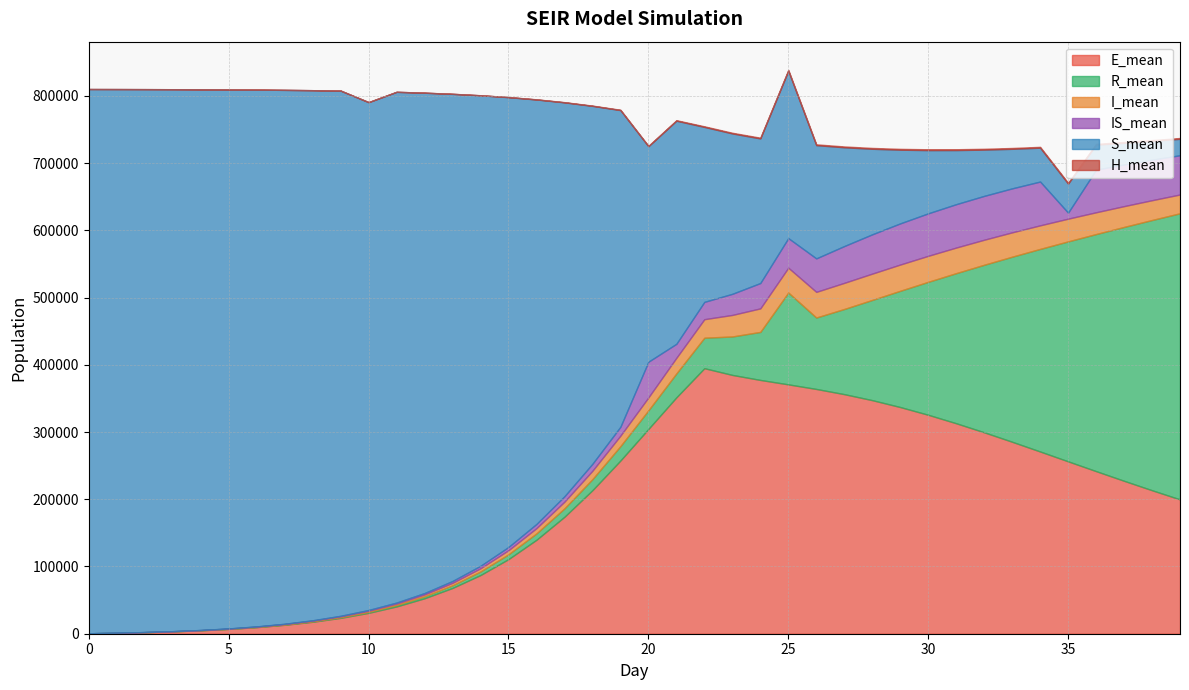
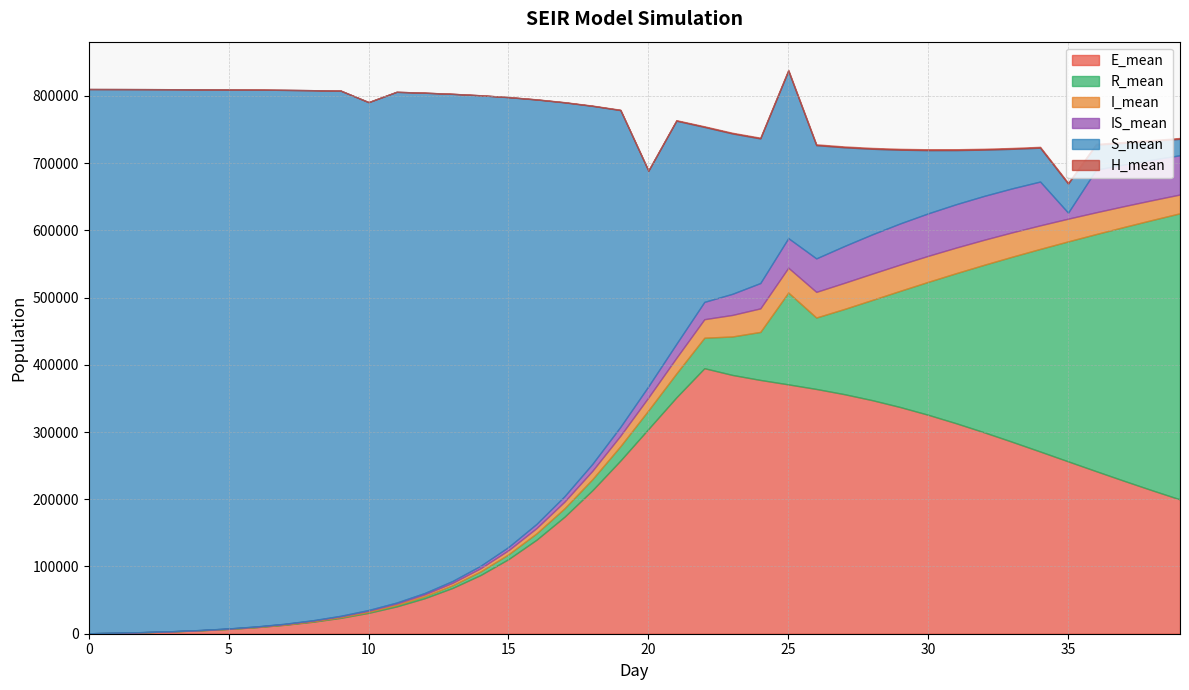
IS_mean, 20: 50000 -> 20000
